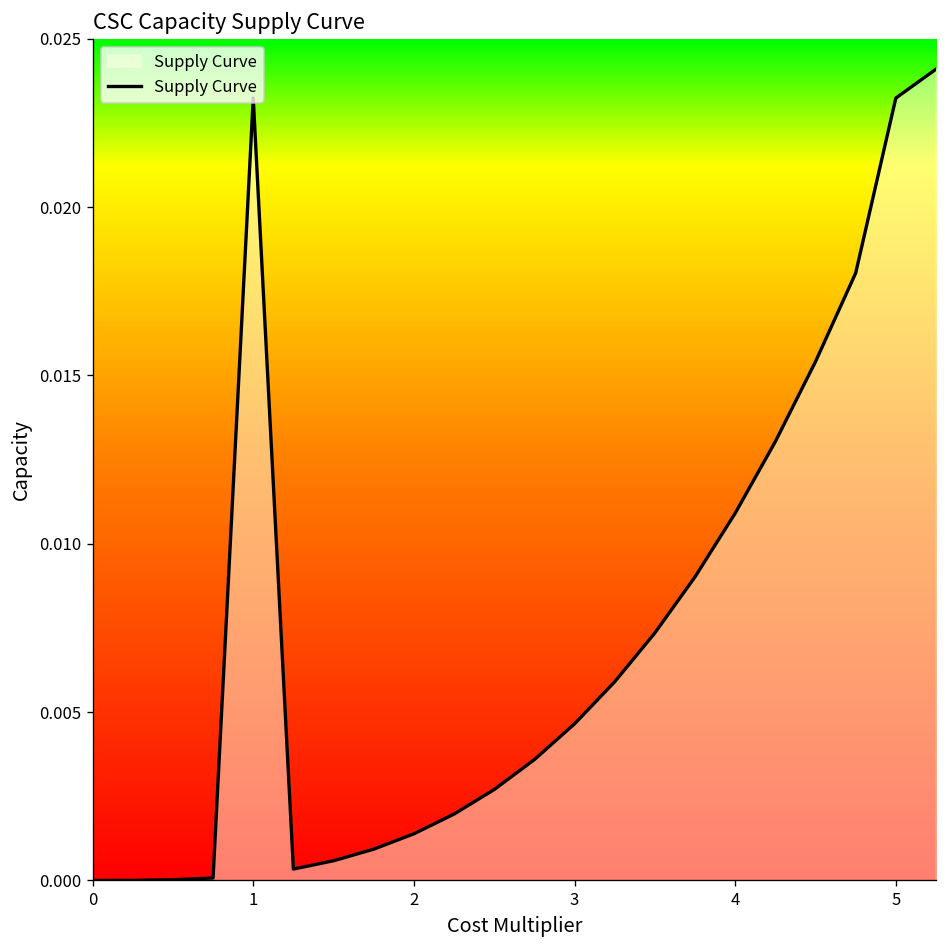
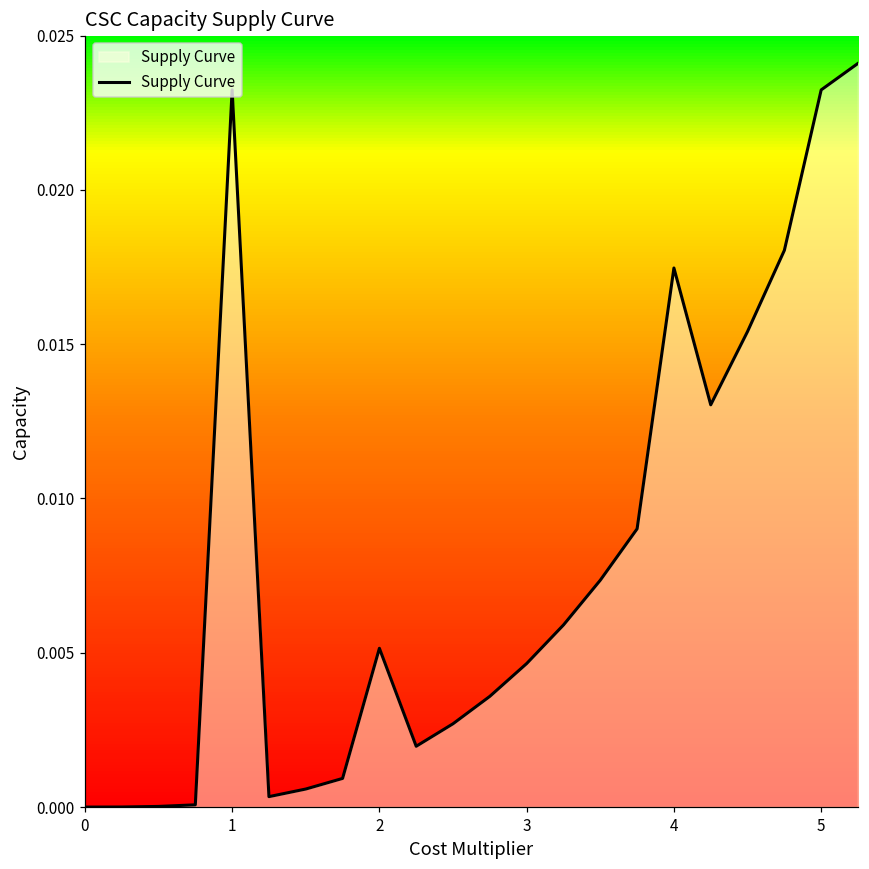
2: 0.0014 -> 0.0051
4: 0.0109 -> 0.0175
